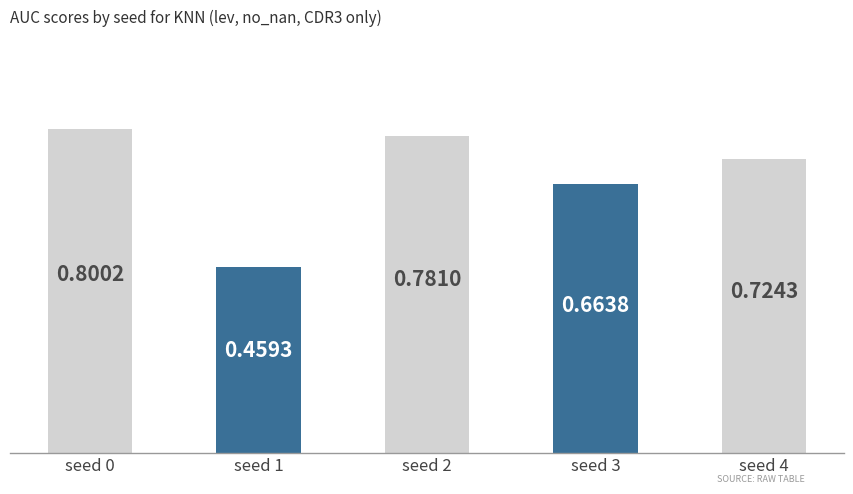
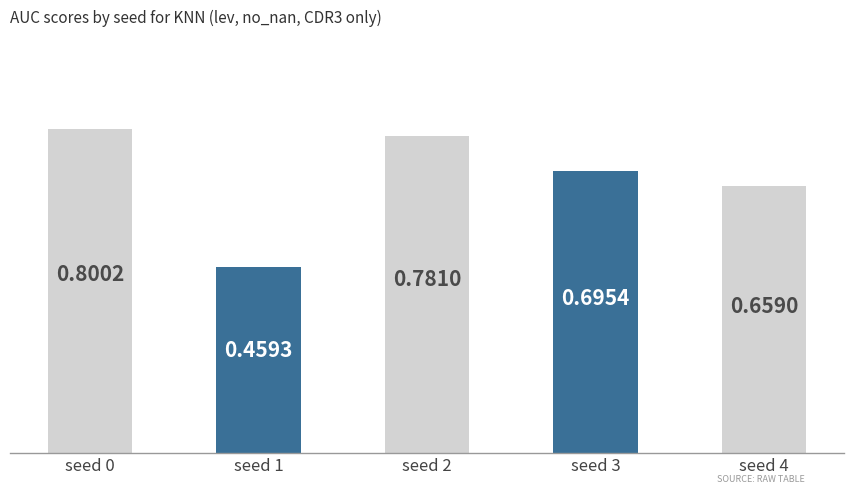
seed 3: 0.6638 -> 0.6954
seed 4: 0.7243 -> 0.6590
